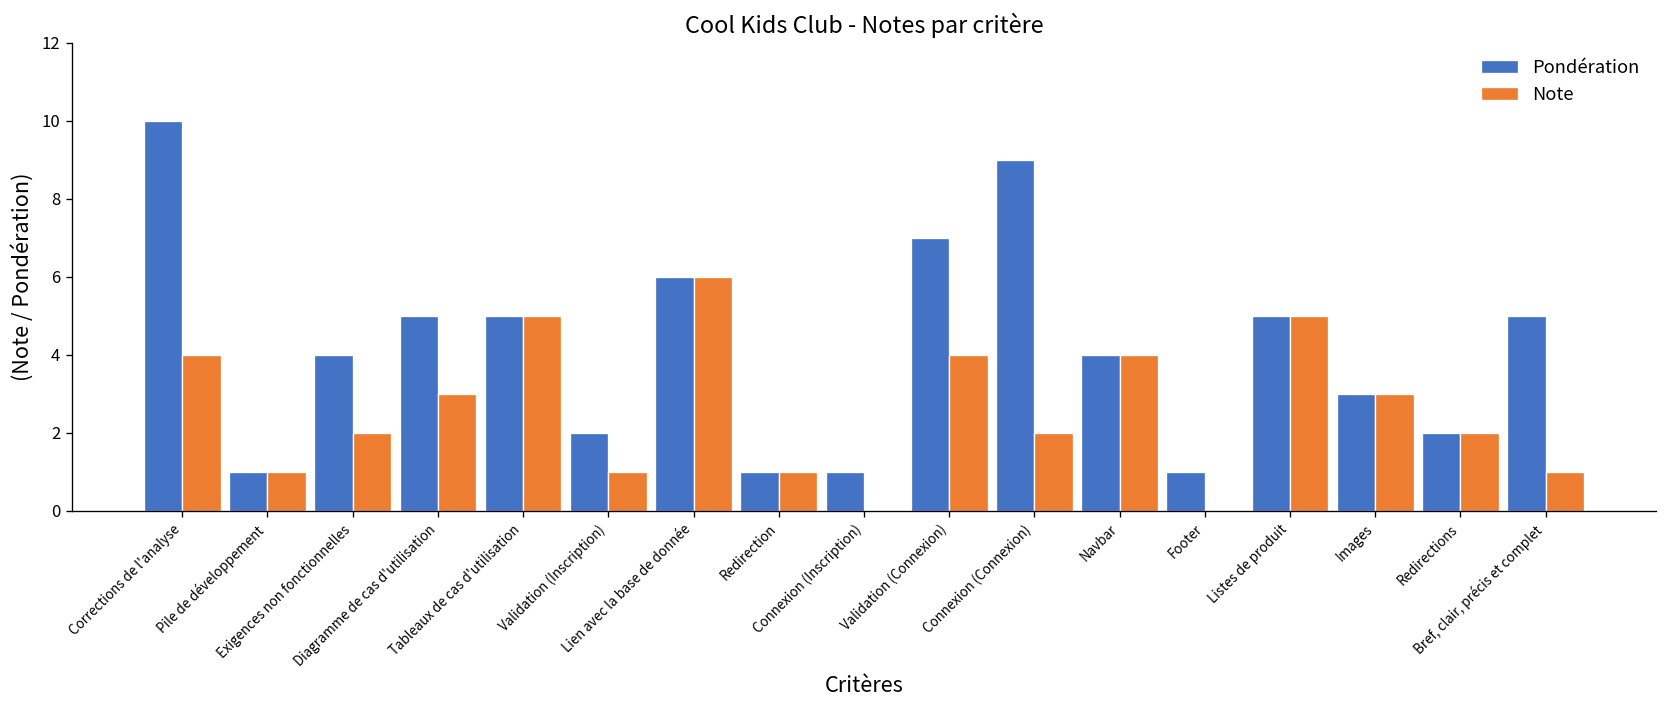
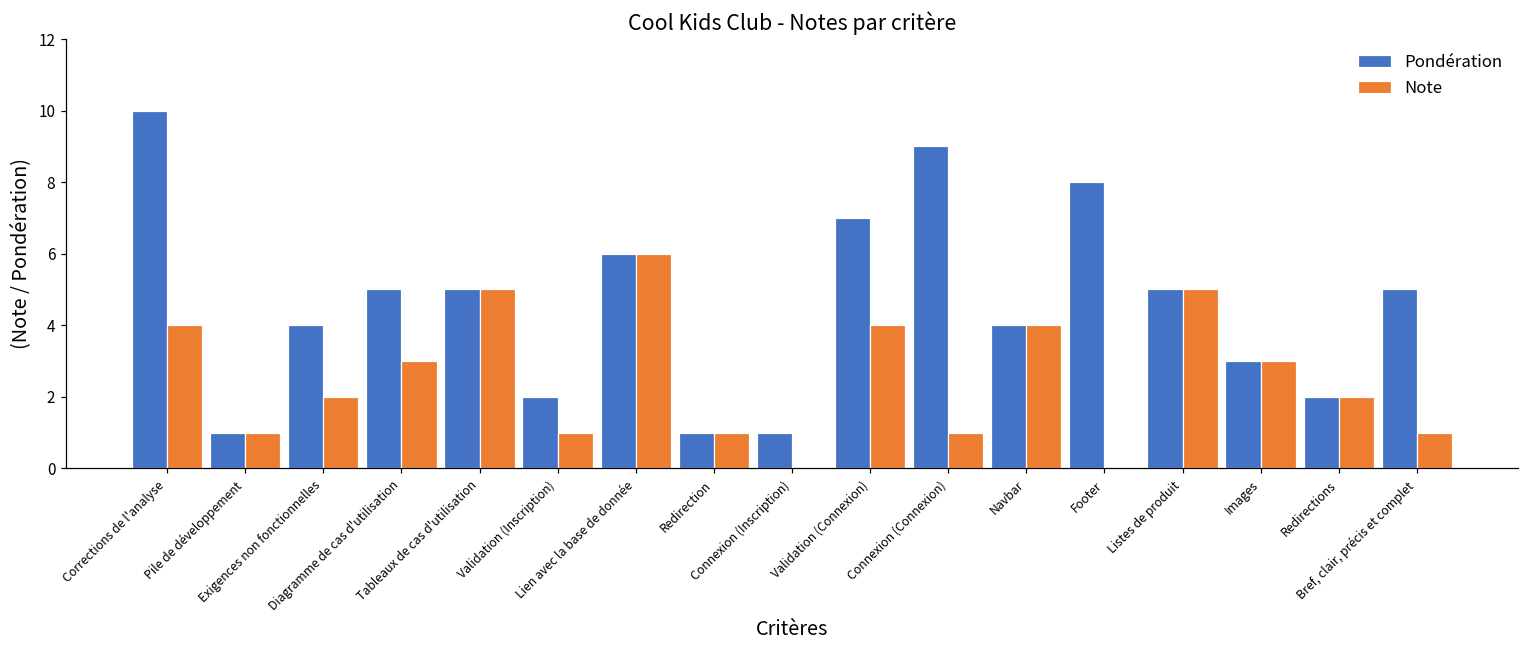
Note, Connexion (Connexion): 2 -> 1
Pondération, Footer: 1 -> 8
